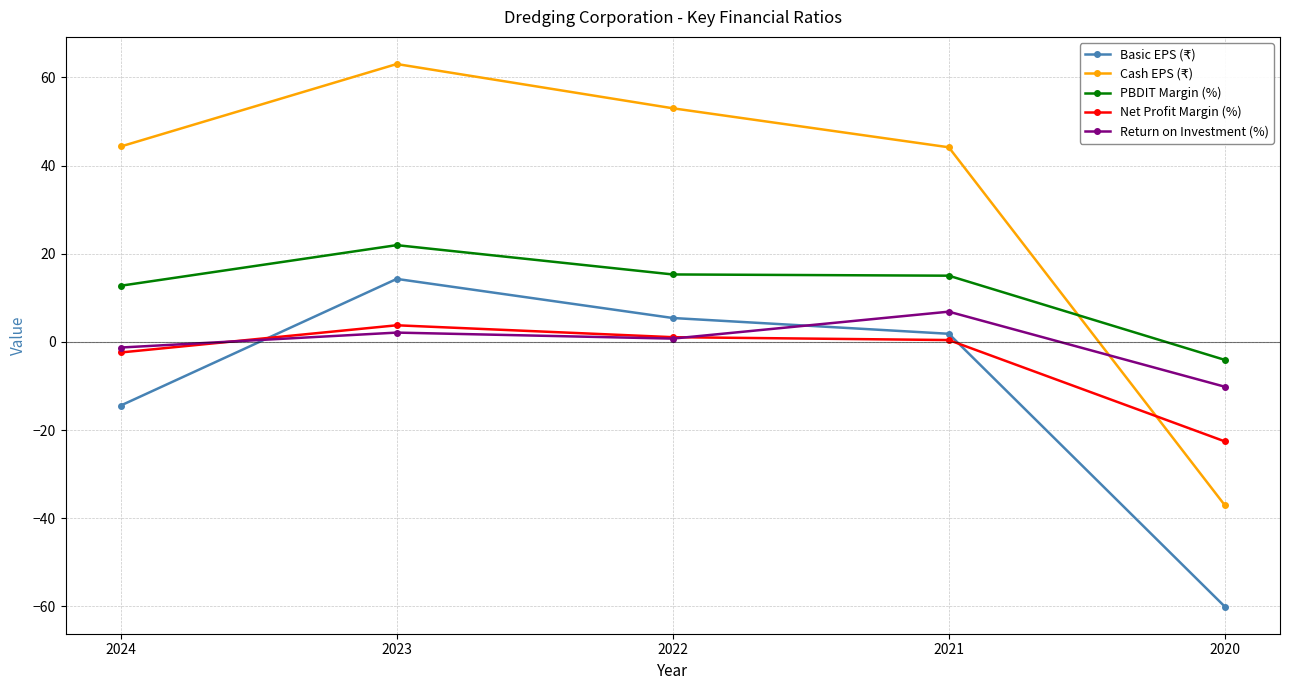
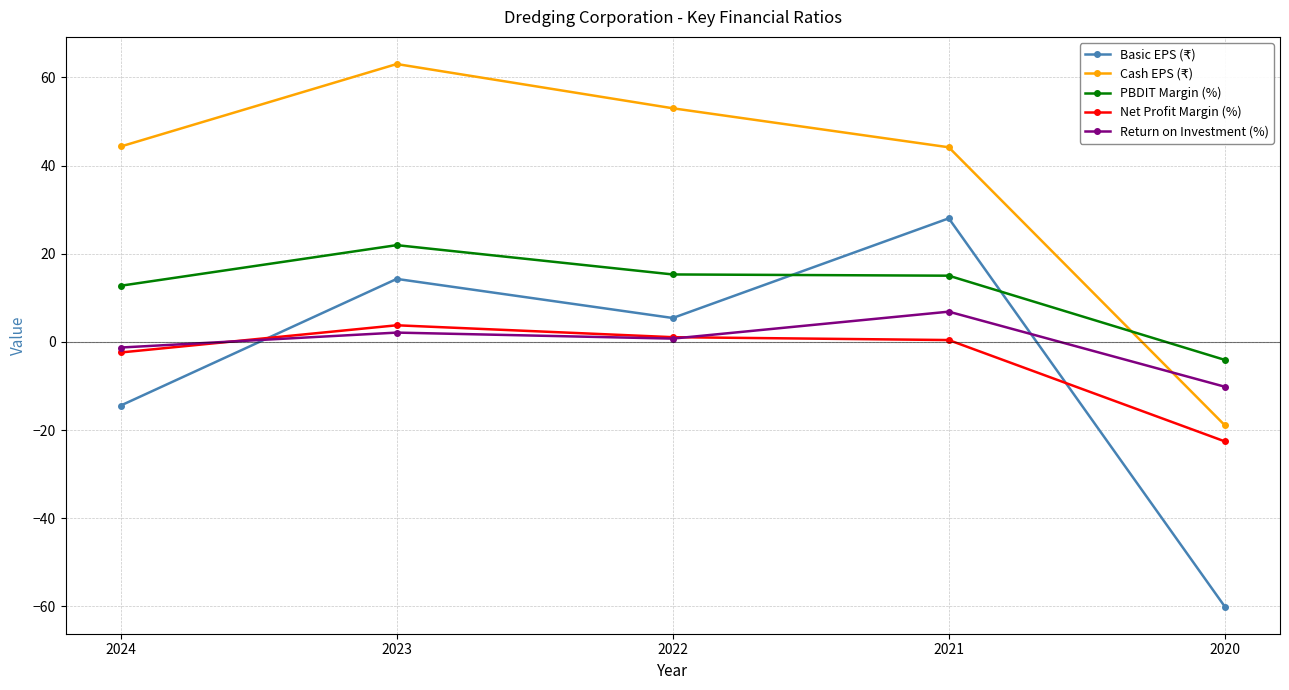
Basic EPS (₹), 2021: 2 -> 28
Cash EPS (₹), 2020: -37 -> -19
